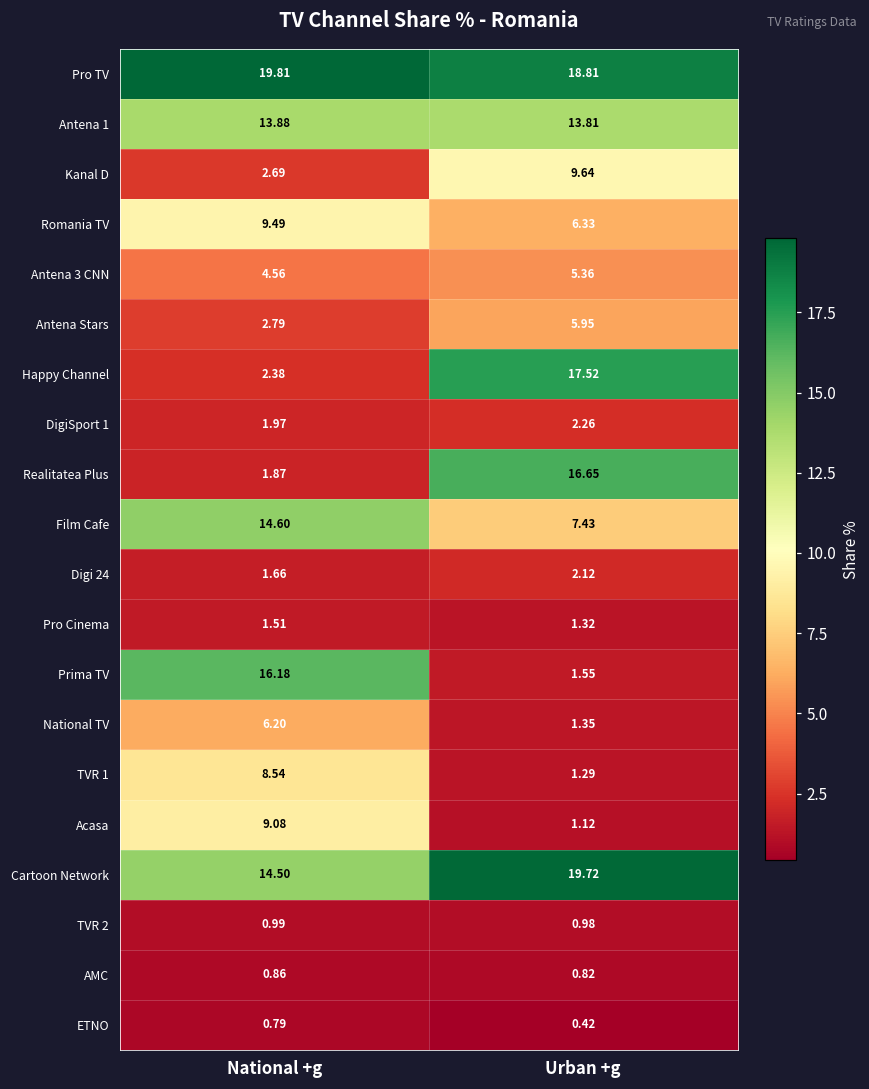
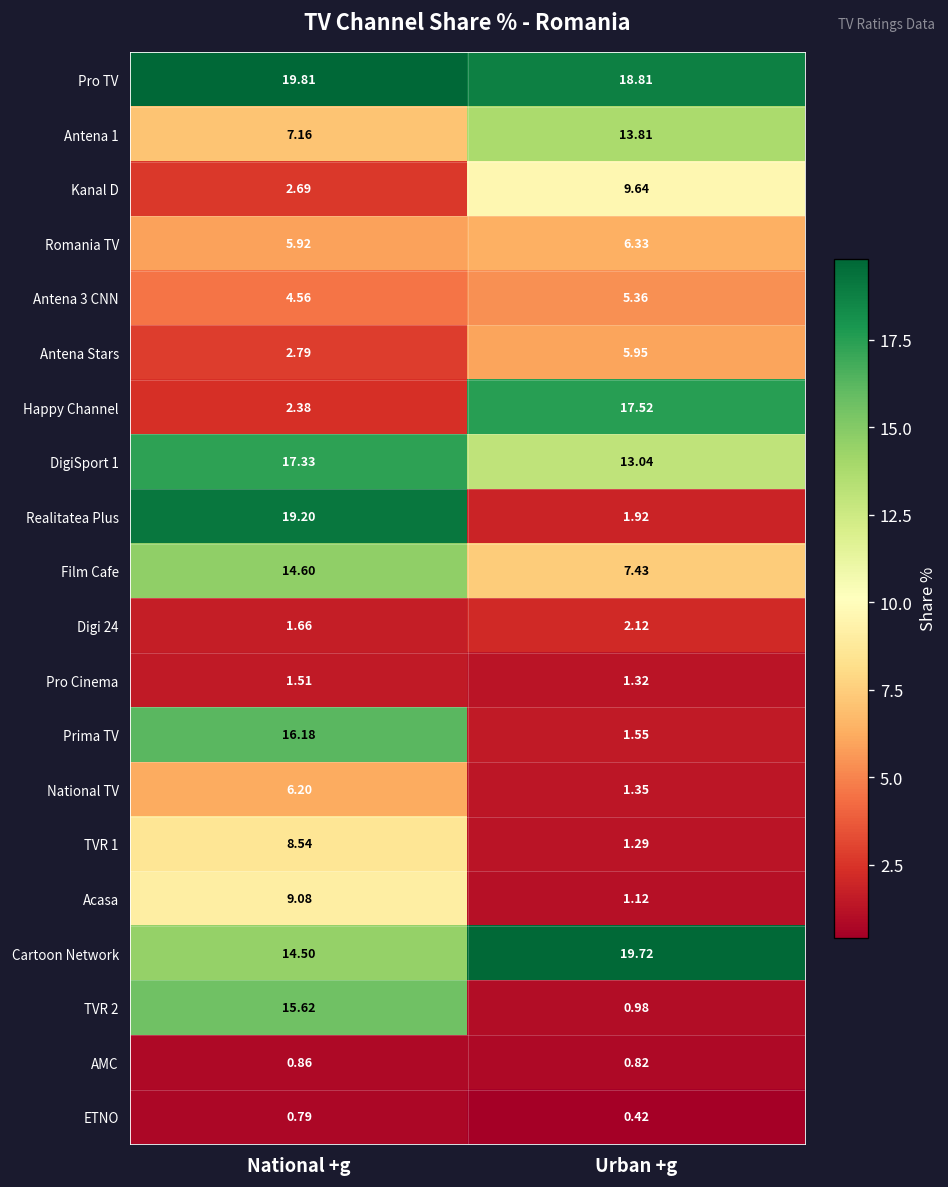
Antena 1, National +g: 13.88 -> 7.16
Romania TV, National +g: 9.49 -> 5.92
DigiSport 1, National +g: 1.97 -> 17.33
DigiSport 1, Urban +g: 2.26 -> 13.04
Realitatea Plus, National +g: 1.87 -> 19.20
Realitatea Plus, Urban +g: 16.65 -> 1.92
TVR 2, National +g: 0.99 -> 15.62
